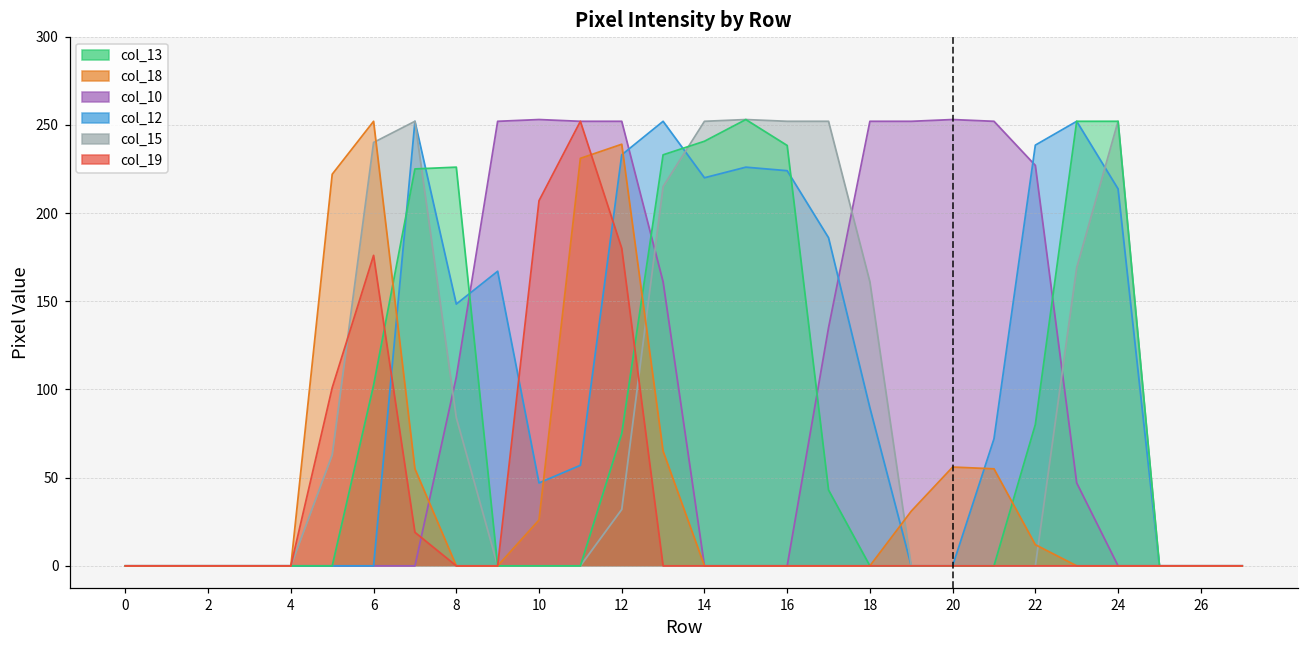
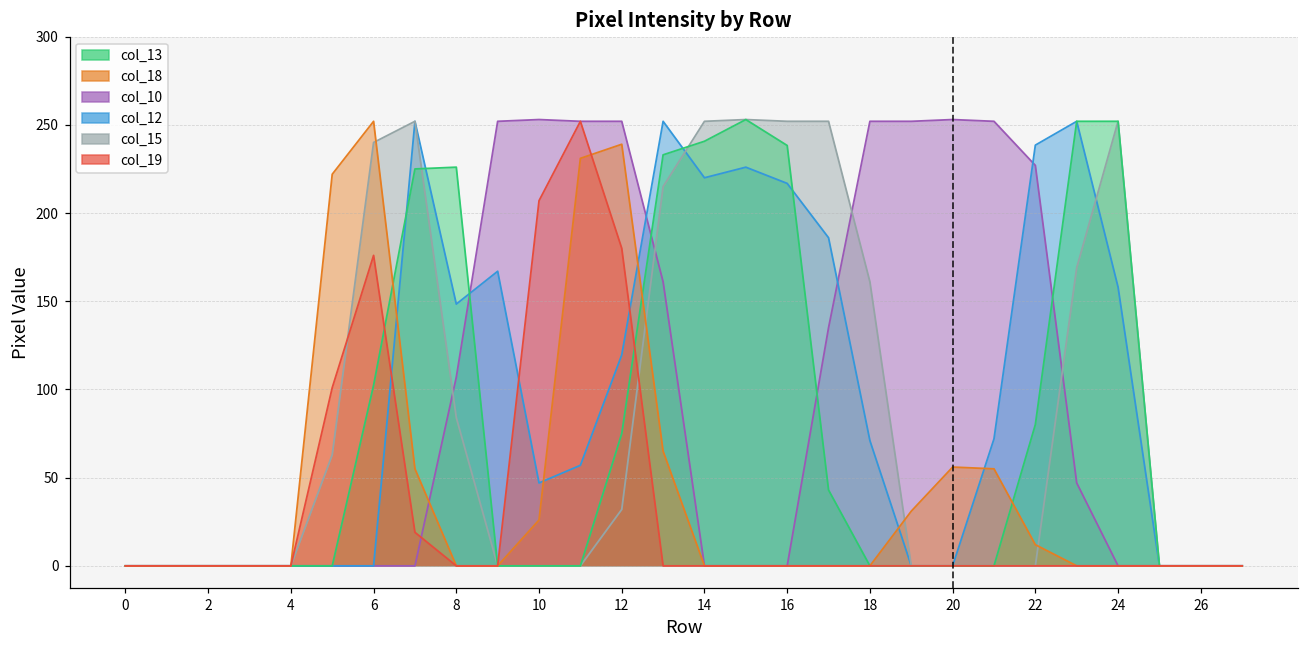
col_12, 12: 233 -> 120
col_12, 16: 224 -> 217
col_12, 18: 90 -> 71
col_12, 24: 214 -> 158
